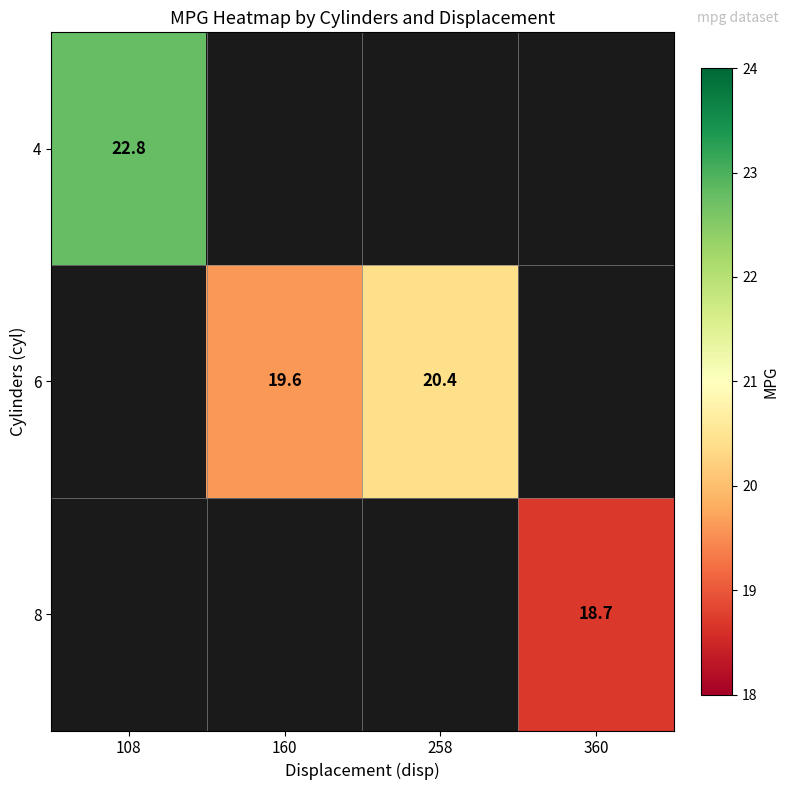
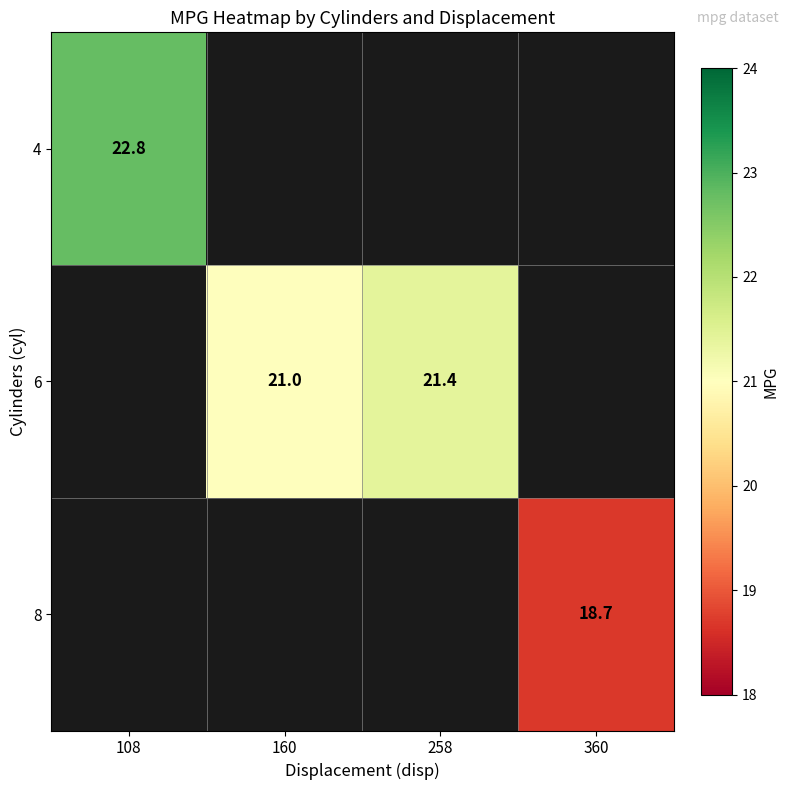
6, 160: 19.6 -> 21.0
6, 258: 20.4 -> 21.4
